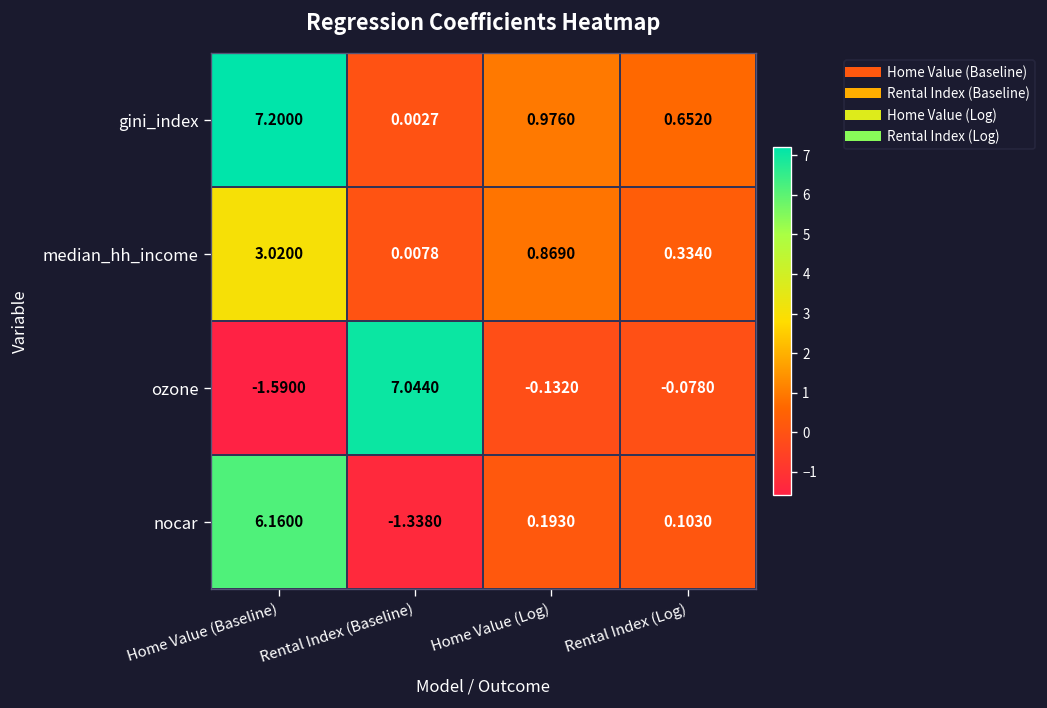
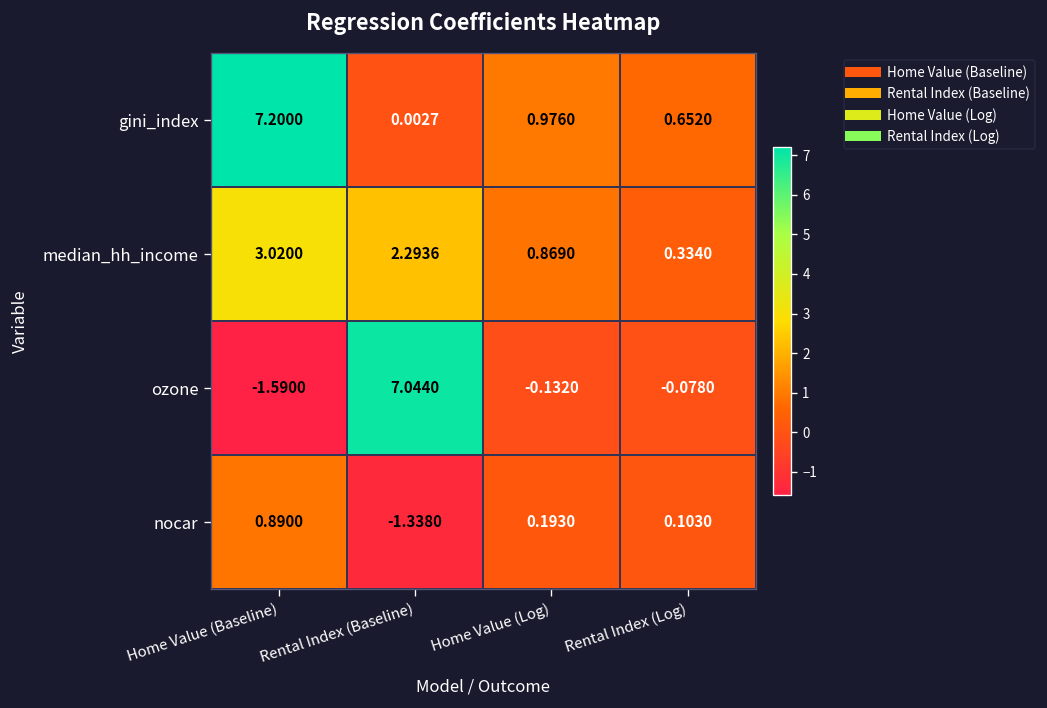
median_hh_income, Rental Index (Baseline): 0.0078 -> 2.2936
nocar, Home Value (Baseline): 6.1600 -> 0.8900
